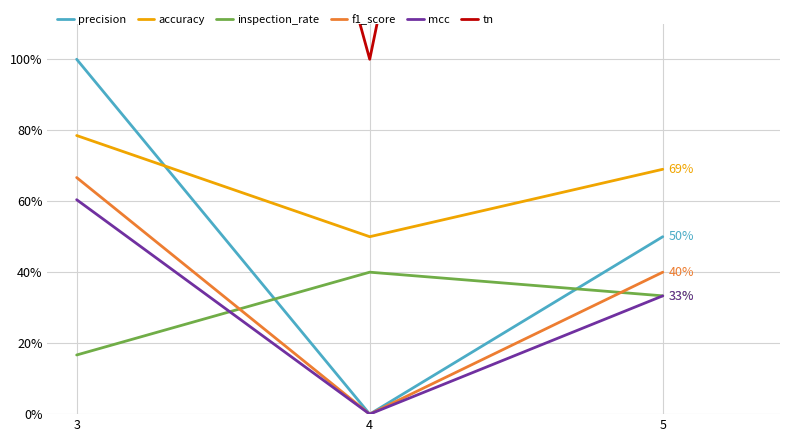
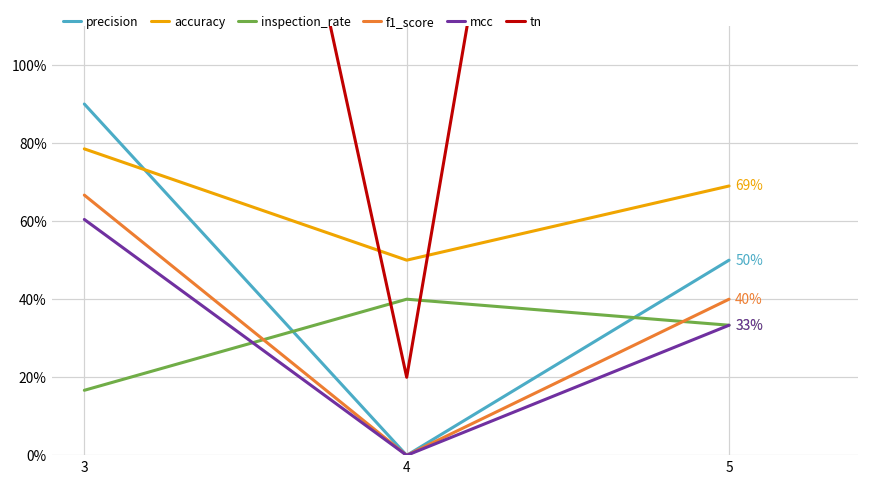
precision, 3: 100% -> 90%
tn, 4: 100% -> 20%
